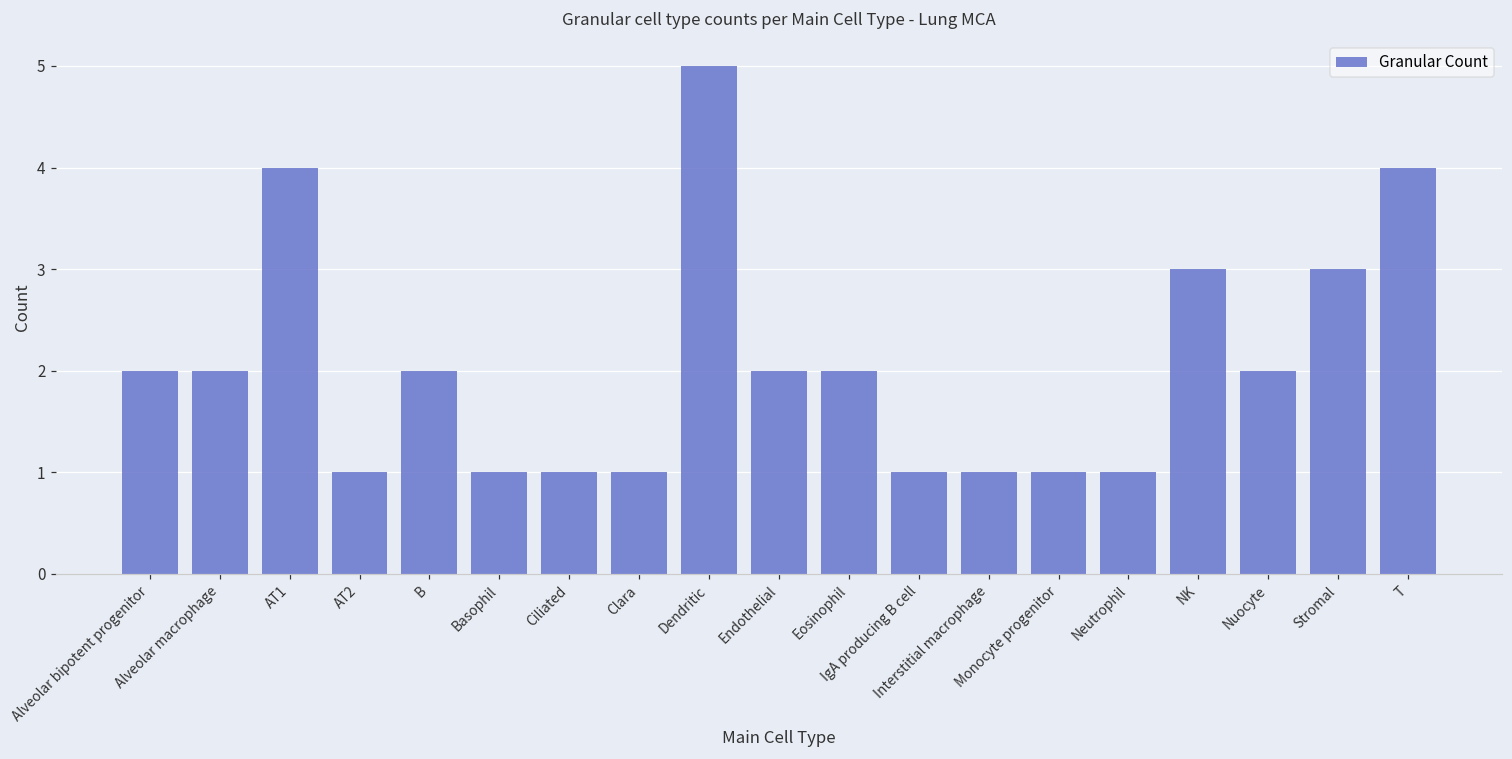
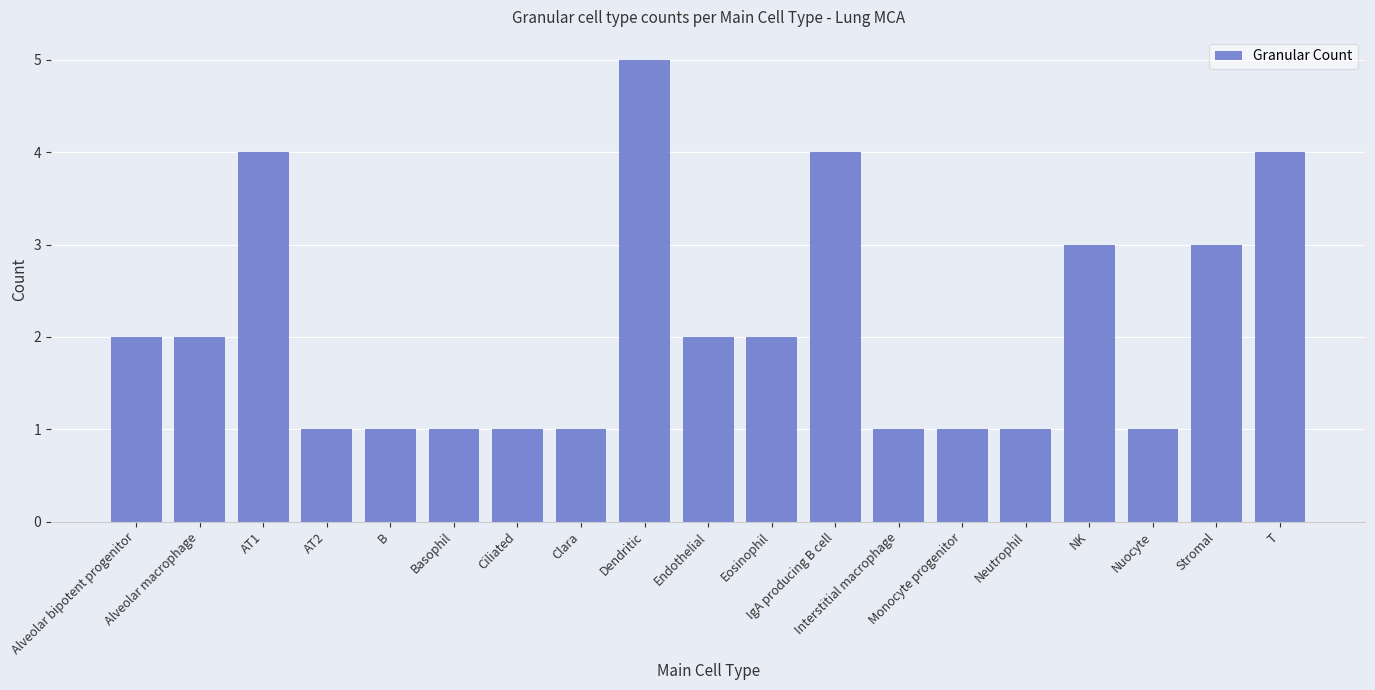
B: 2 -> 1
IgA producing B cell: 1 -> 4
Nuocyte: 2 -> 1
